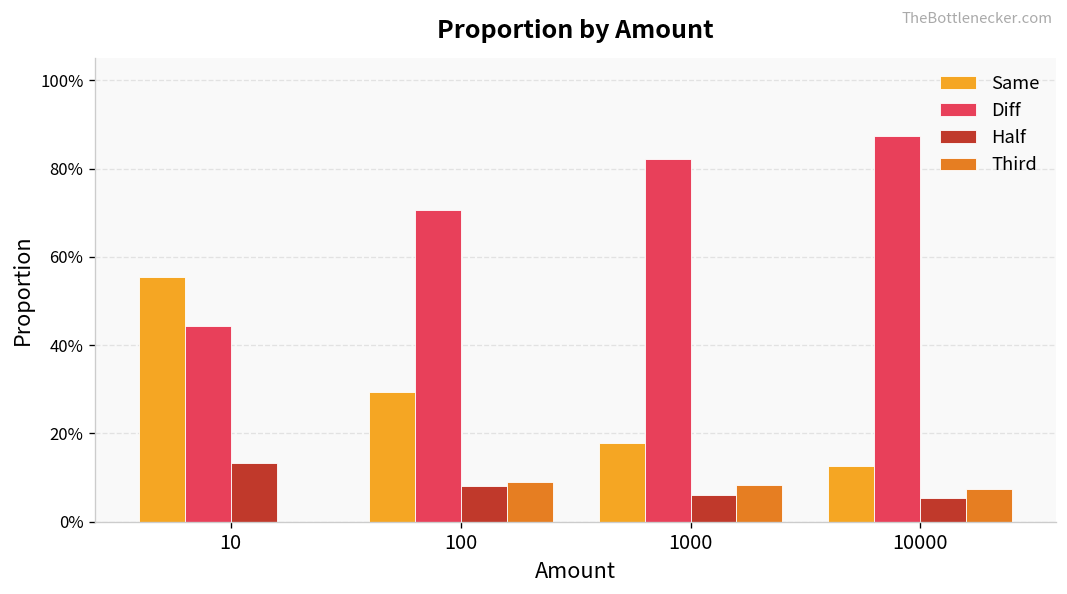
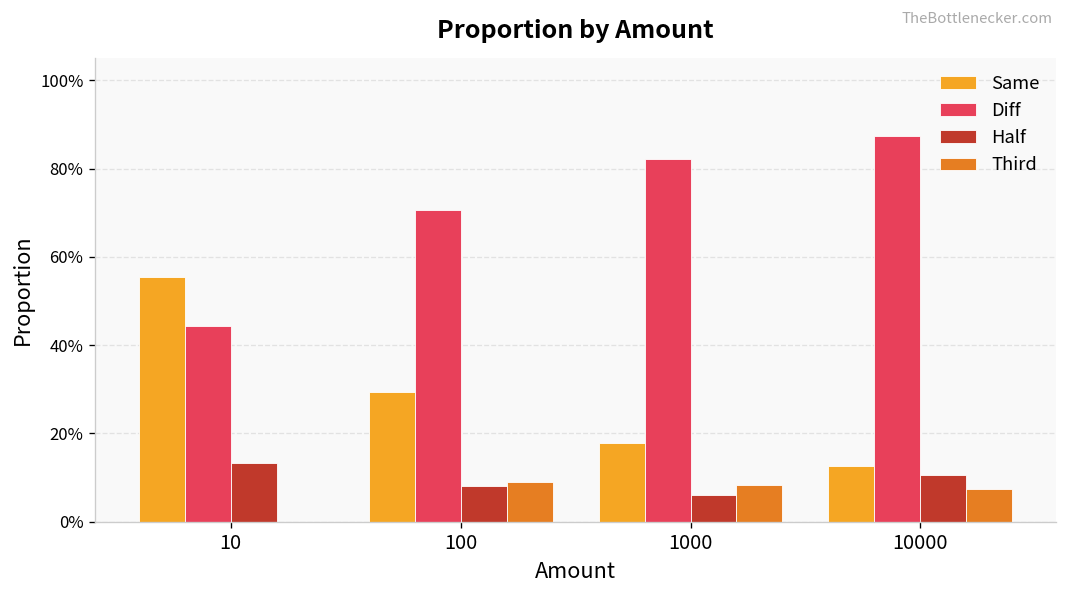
Half, 10000: 5% -> 10%
